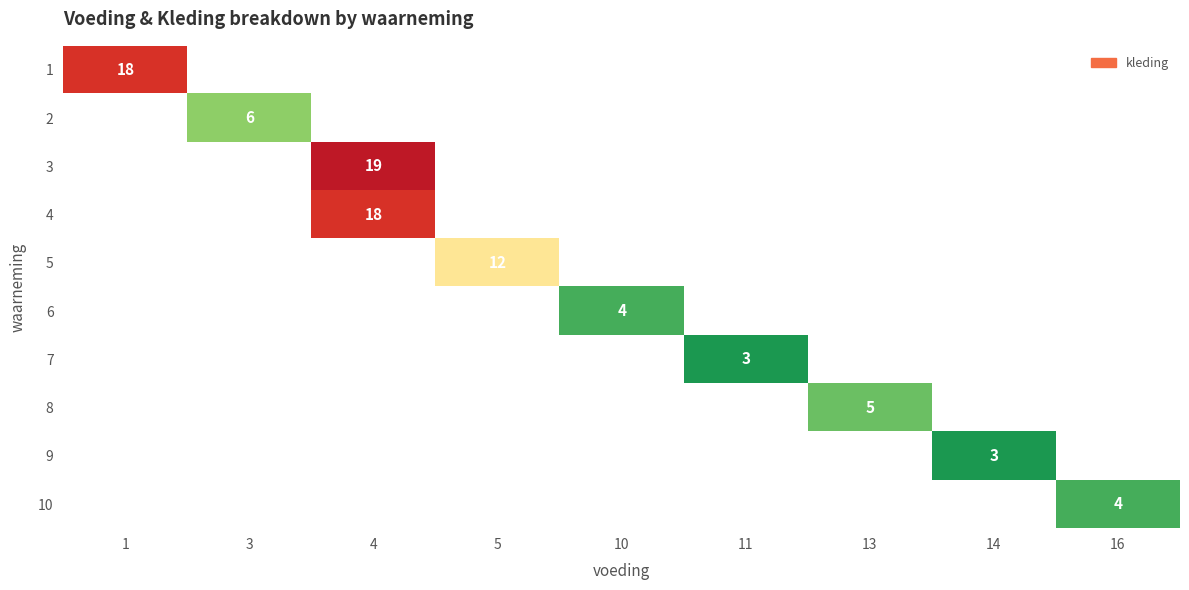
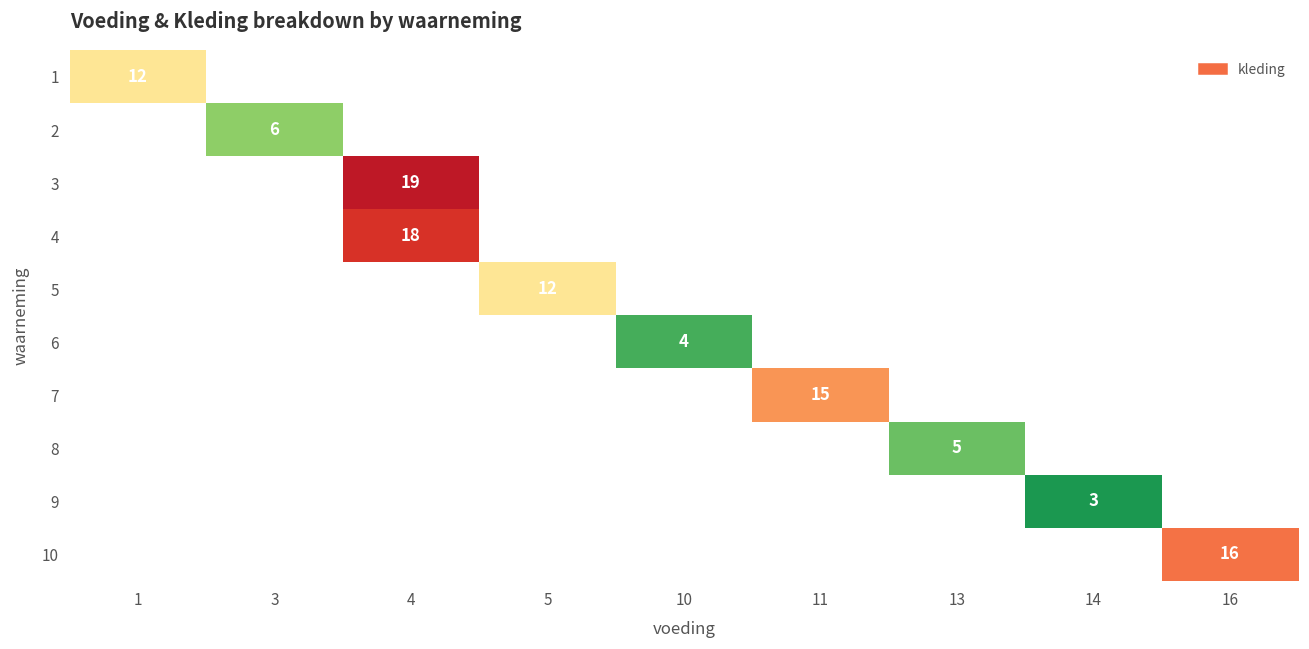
1, 1: 18 -> 12
7, 11: 3 -> 15
10, 16: 4 -> 16
